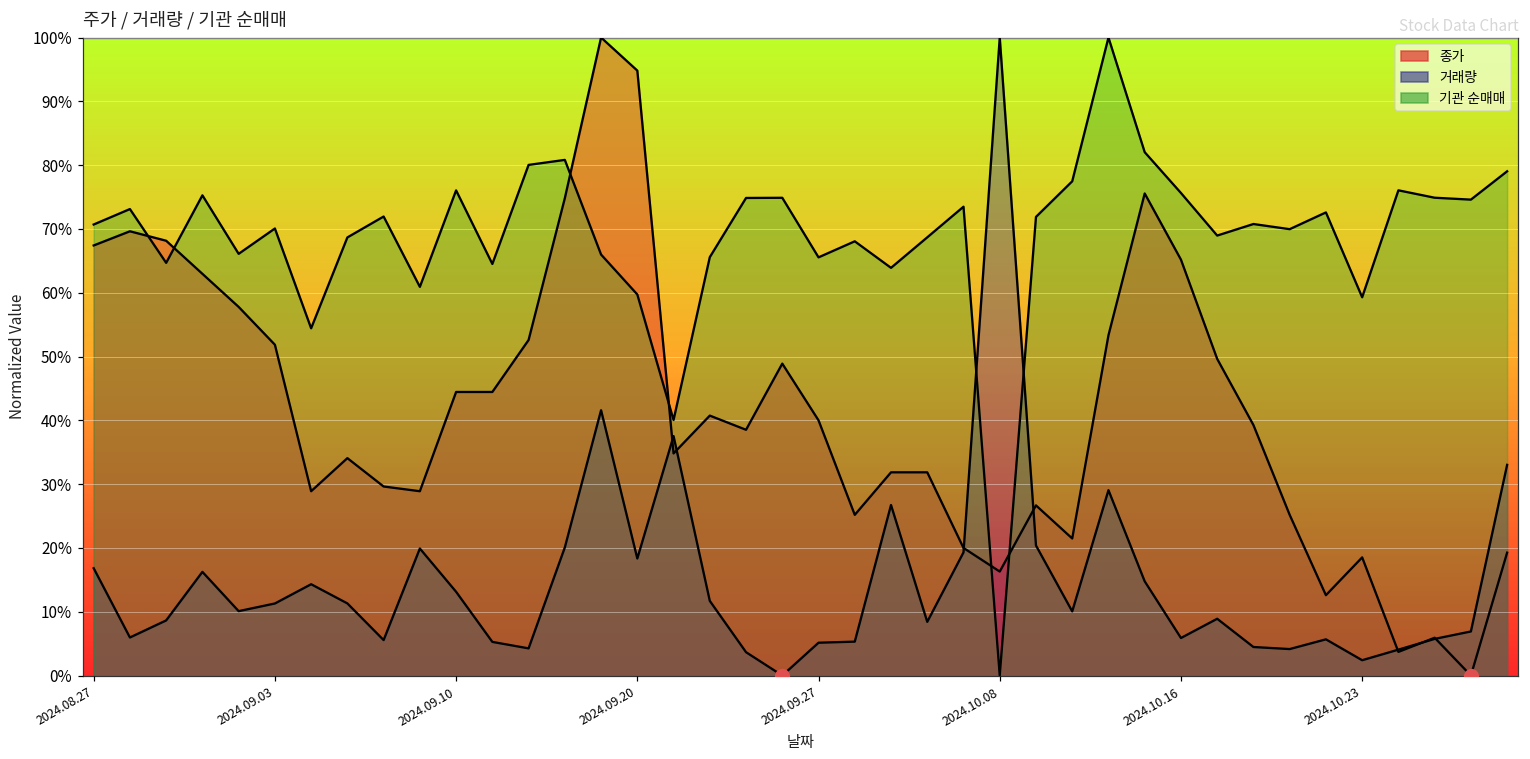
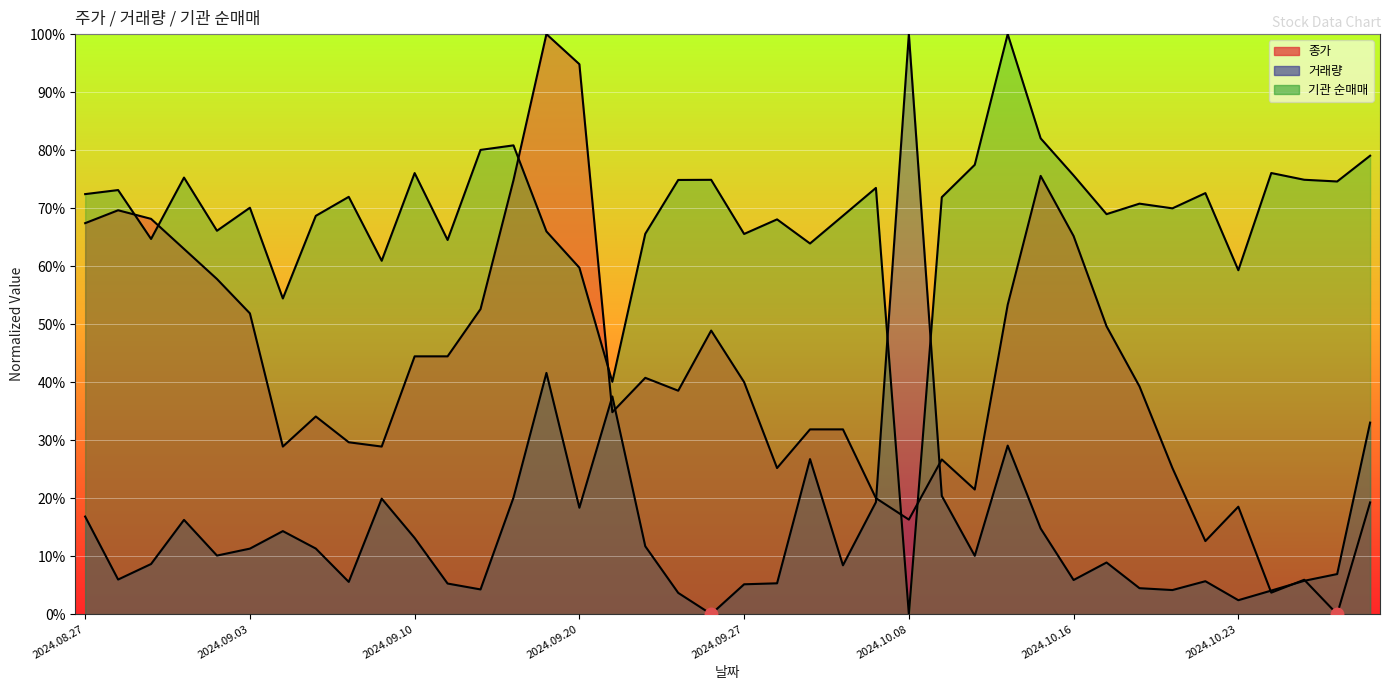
기관 순매매, 2024.08.27: 71% -> 72%
